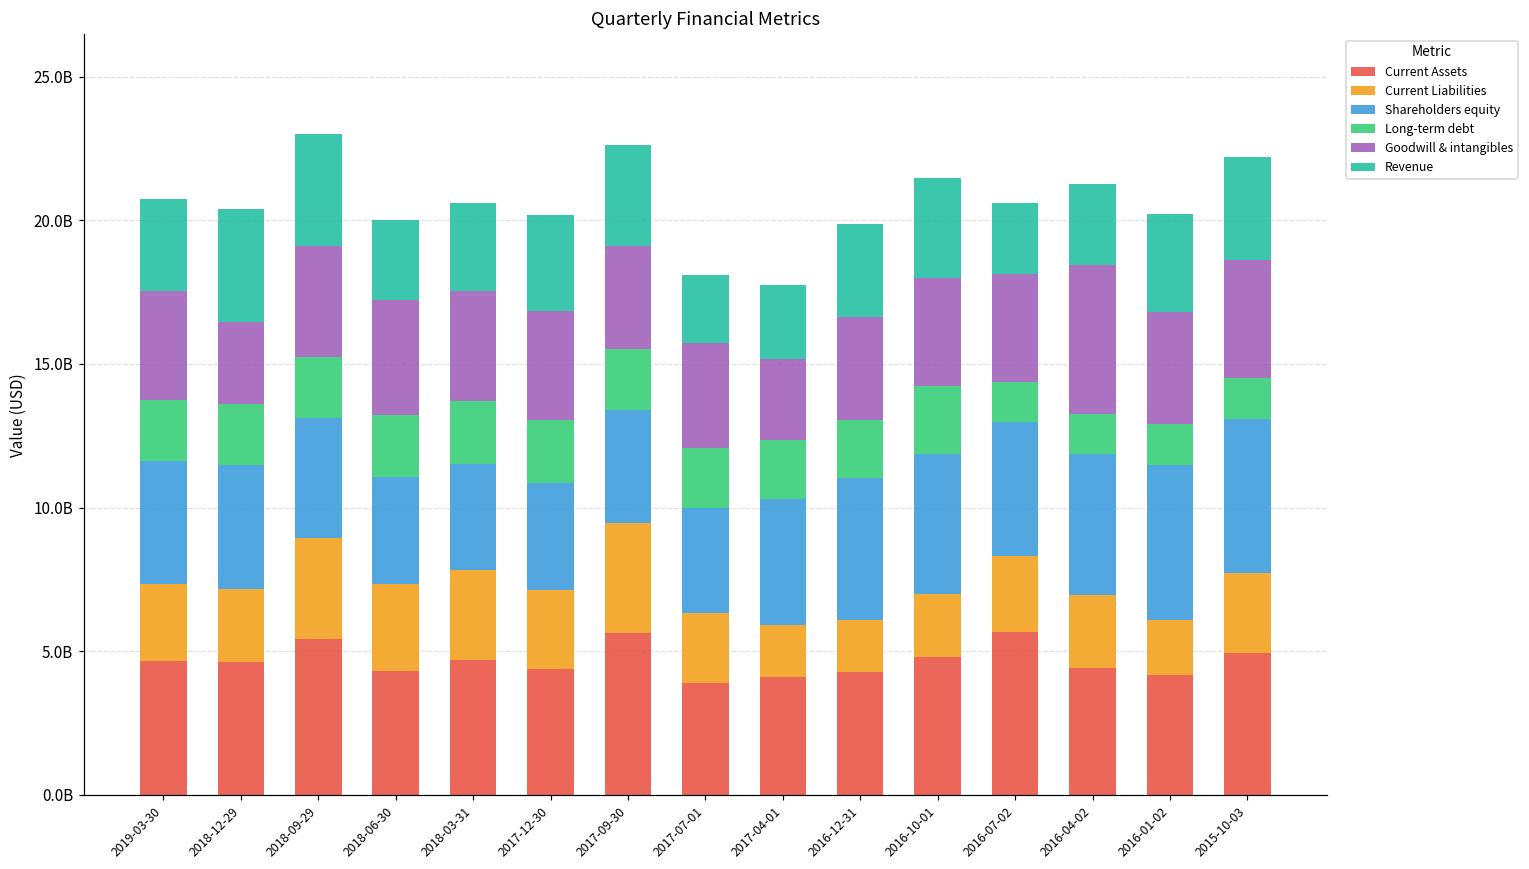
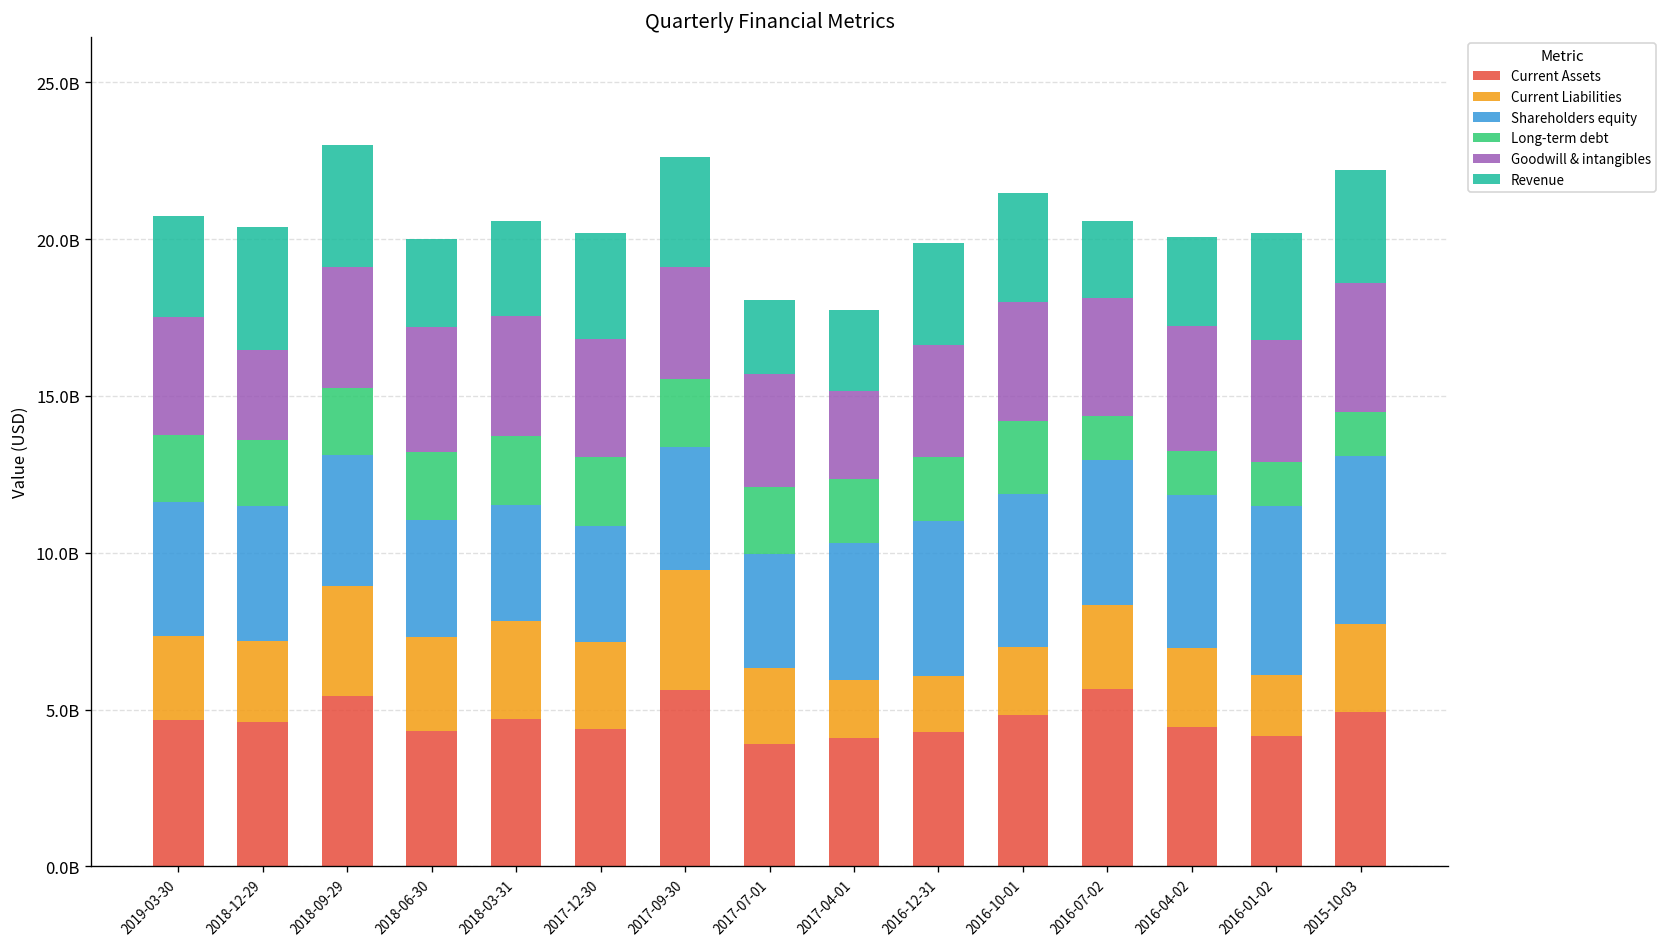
Goodwill & intangibles, 2016-04-02: 5200000000 -> 4000000000
